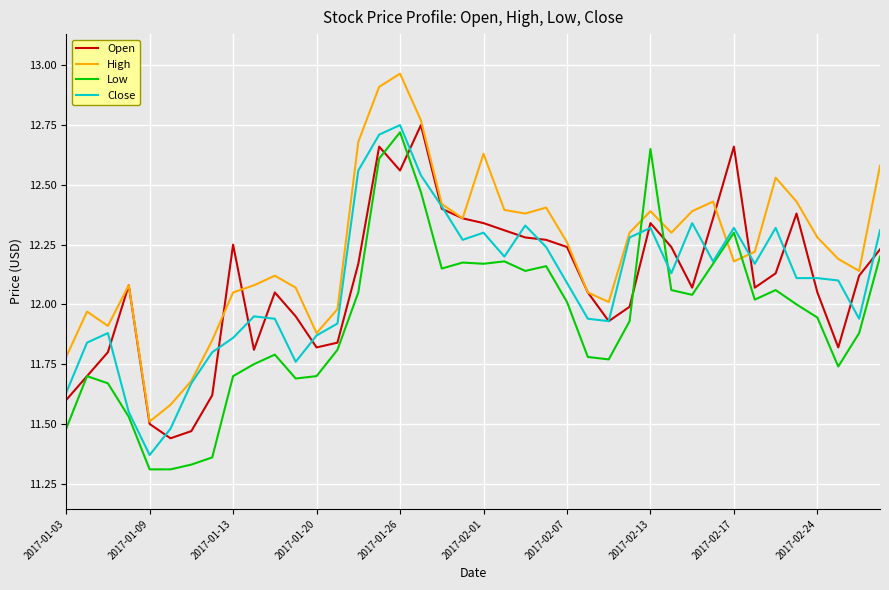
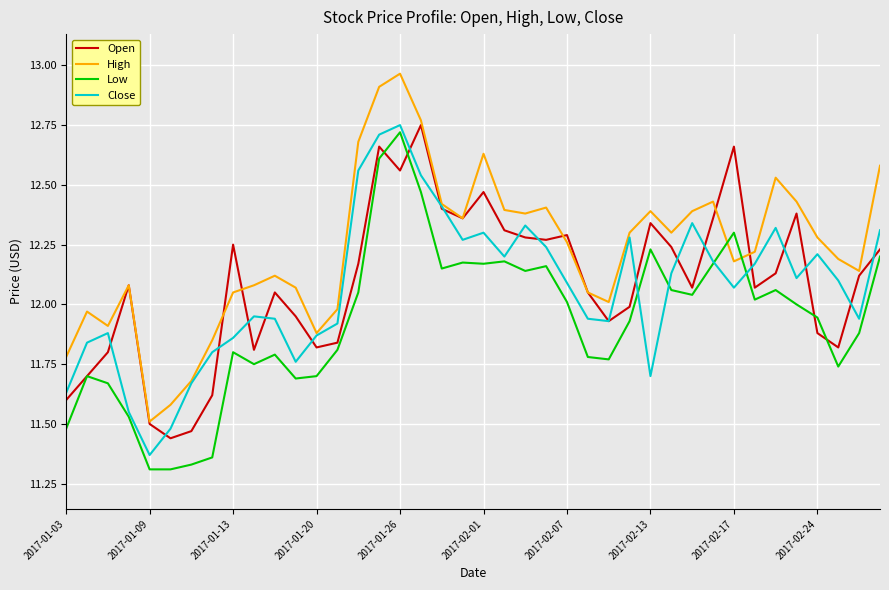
Low, 2017-01-13: 11.7 -> 11.8
Open, 2017-02-01: 12.34 -> 12.47
Open, 2017-02-07: 12.24 -> 12.29
Low, 2017-02-13: 12.65 -> 12.23
Close, 2017-02-13: 12.32 -> 11.70
Close, 2017-02-17: 12.32 -> 12.07
Open, 2017-02-24: 12.05 -> 11.88
Close, 2017-02-24: 12.11 -> 12.21
